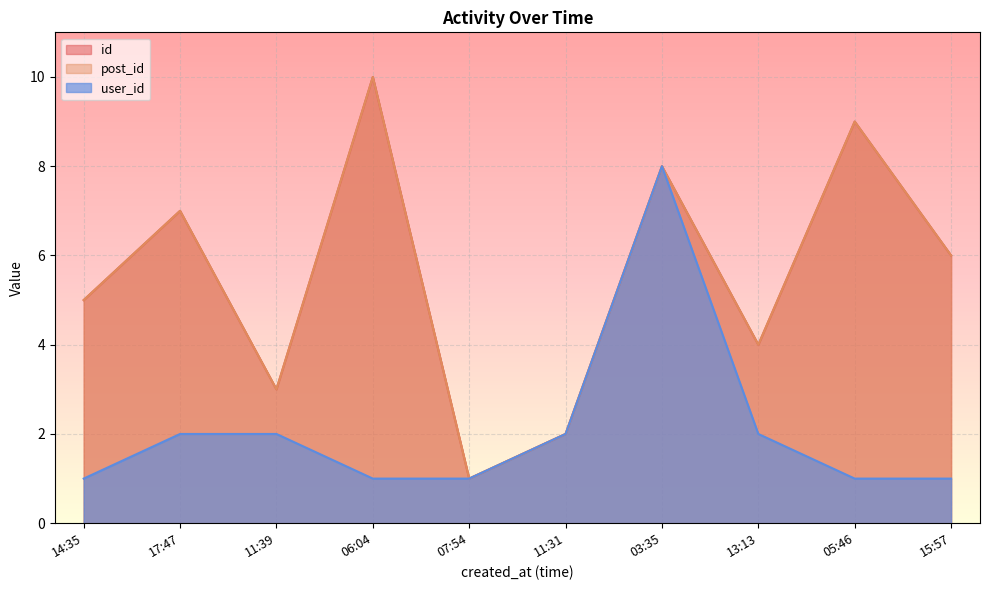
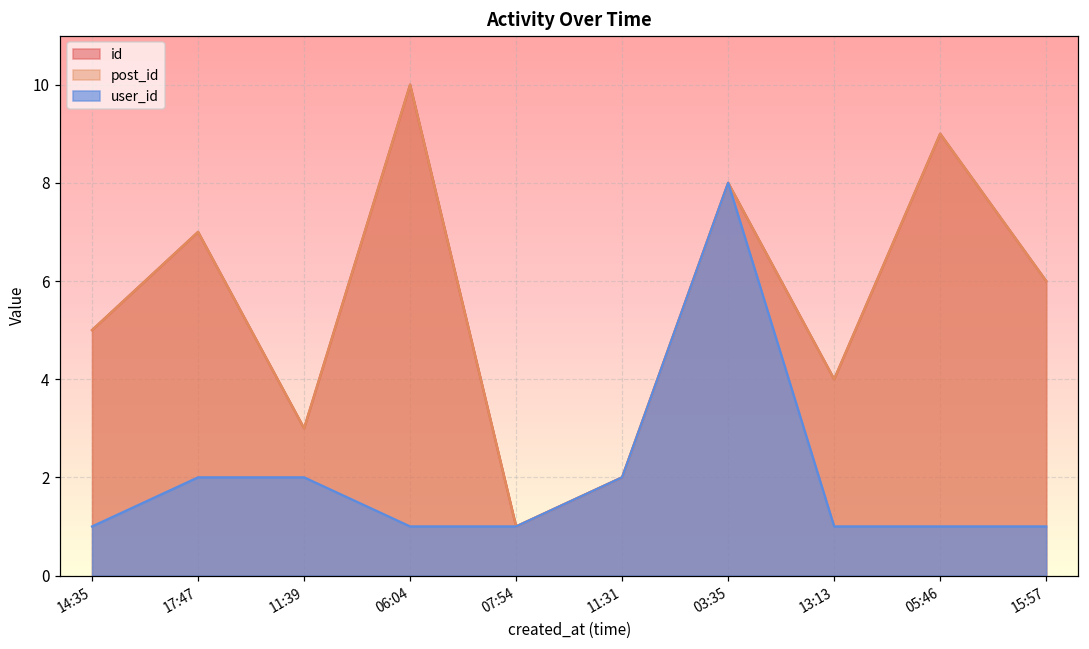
user_id, 13:13: 2 -> 1
